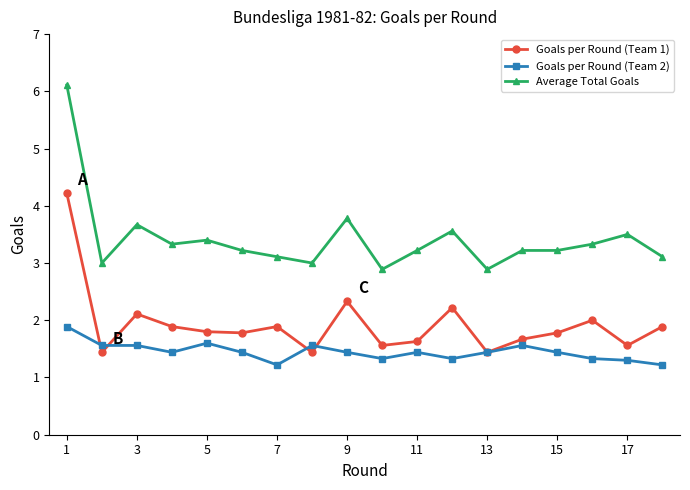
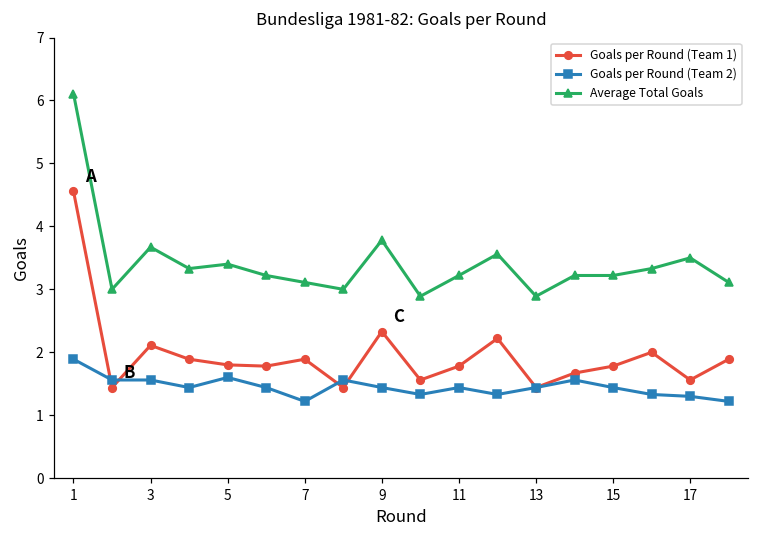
Goals per Round (Team 1), 1: 4.2 -> 4.6
Goals per Round (Team 1), 11: 1.6 -> 1.8
